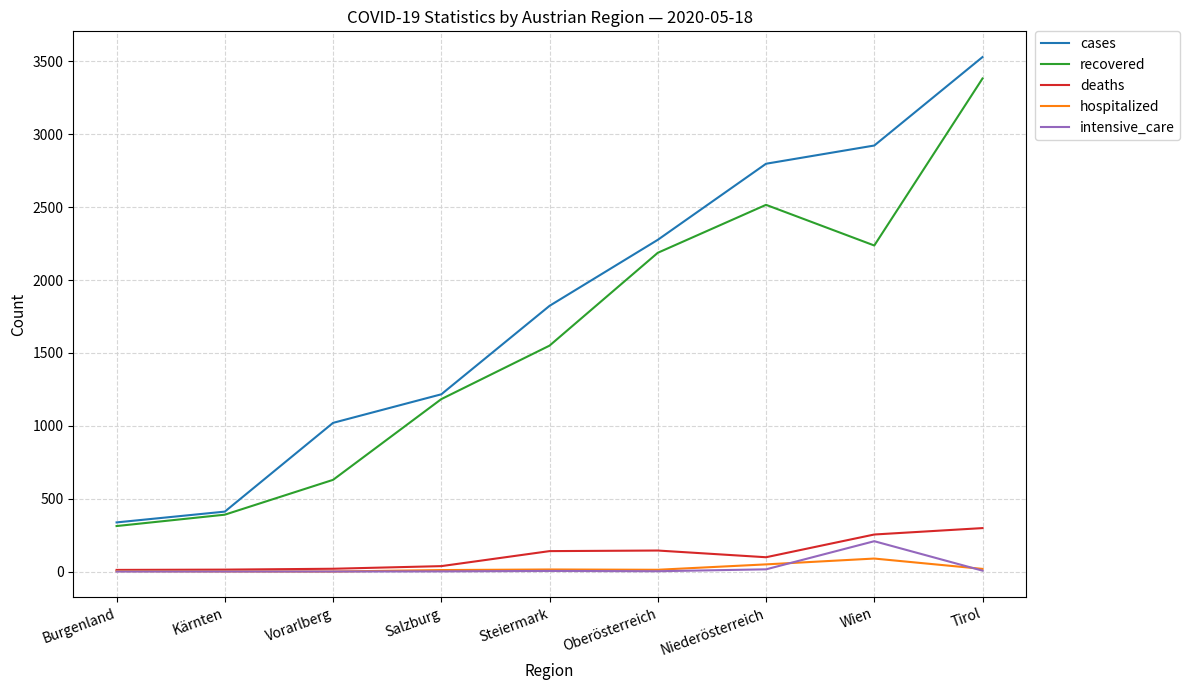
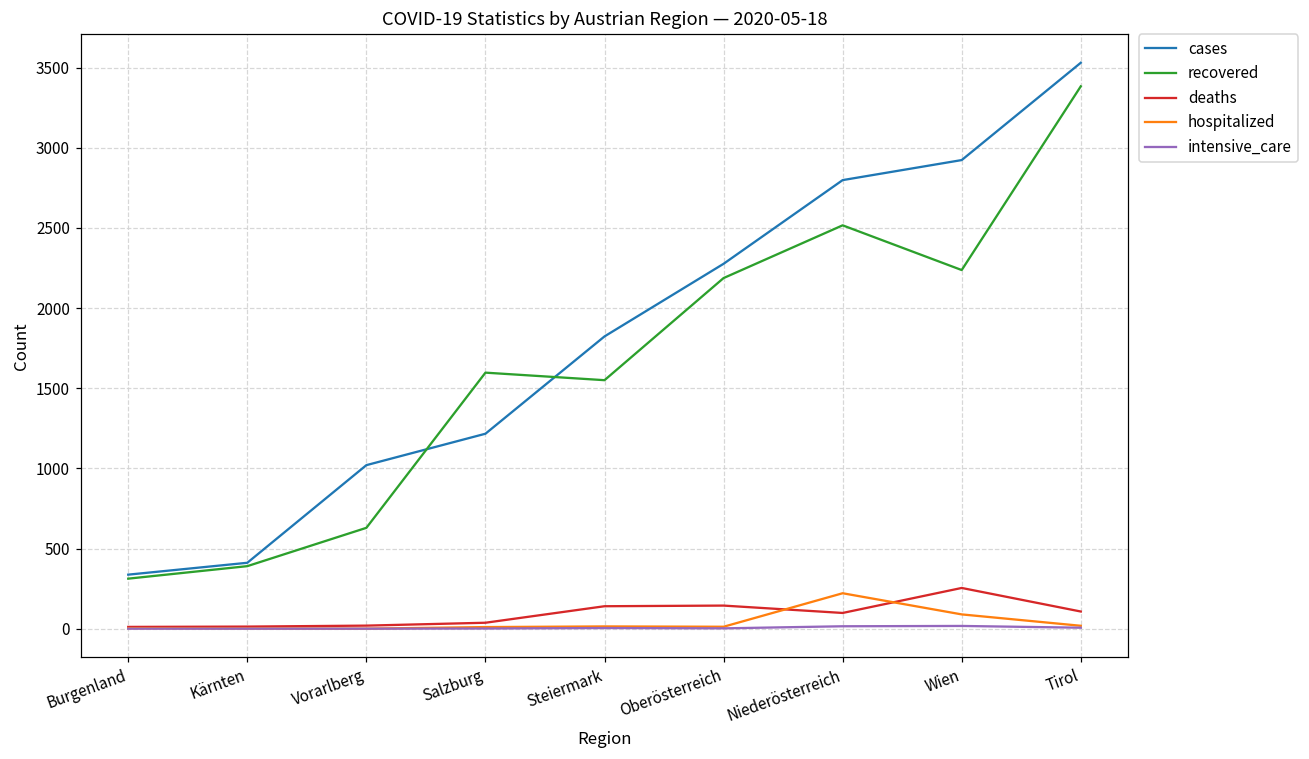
recovered, Salzburg: 1180 -> 1600
hospitalized, Niederösterreich: 50 -> 220
intensive_care, Wien: 210 -> 20
deaths, Tirol: 300 -> 110
